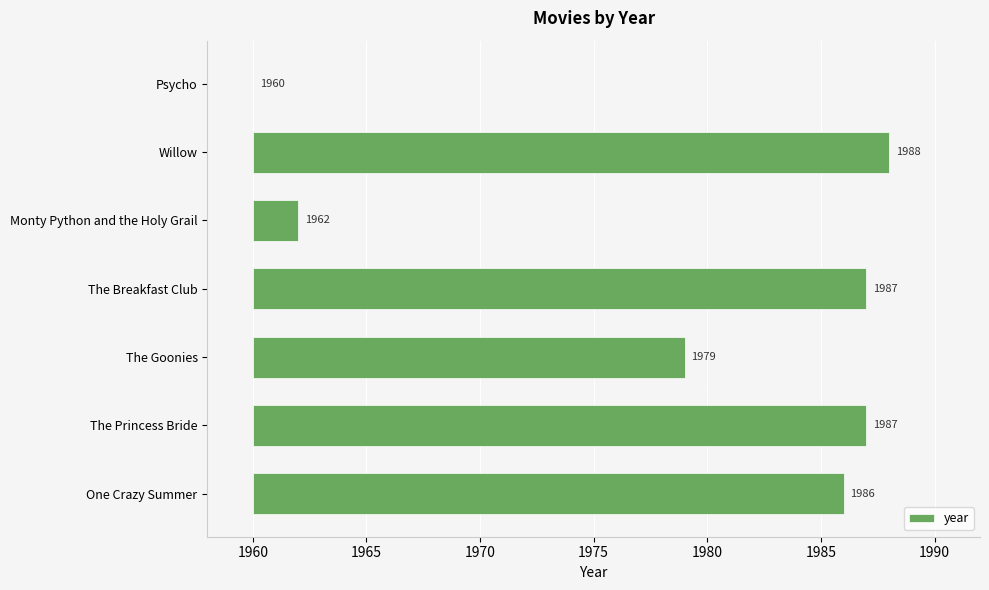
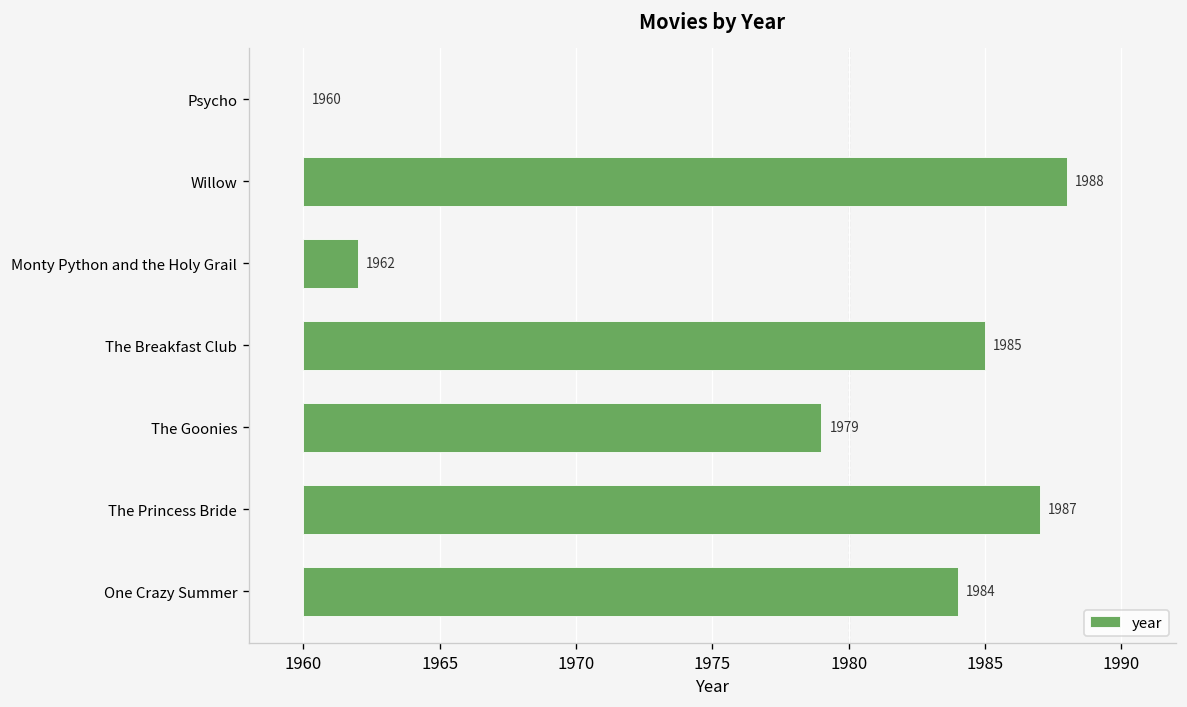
The Breakfast Club: 1987 -> 1985
One Crazy Summer: 1986 -> 1984
